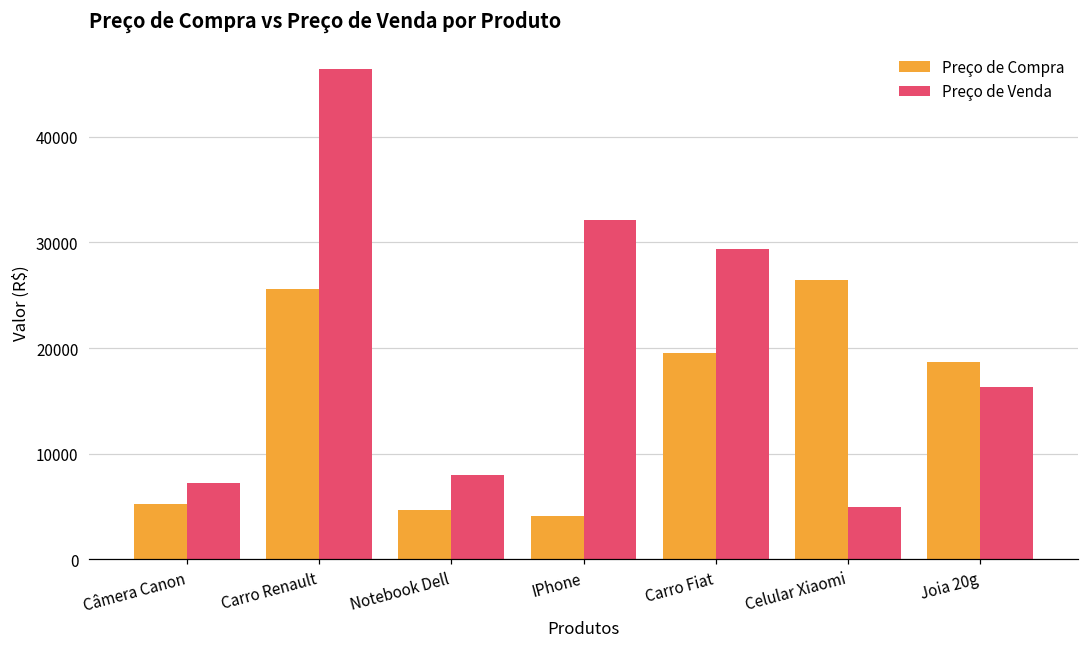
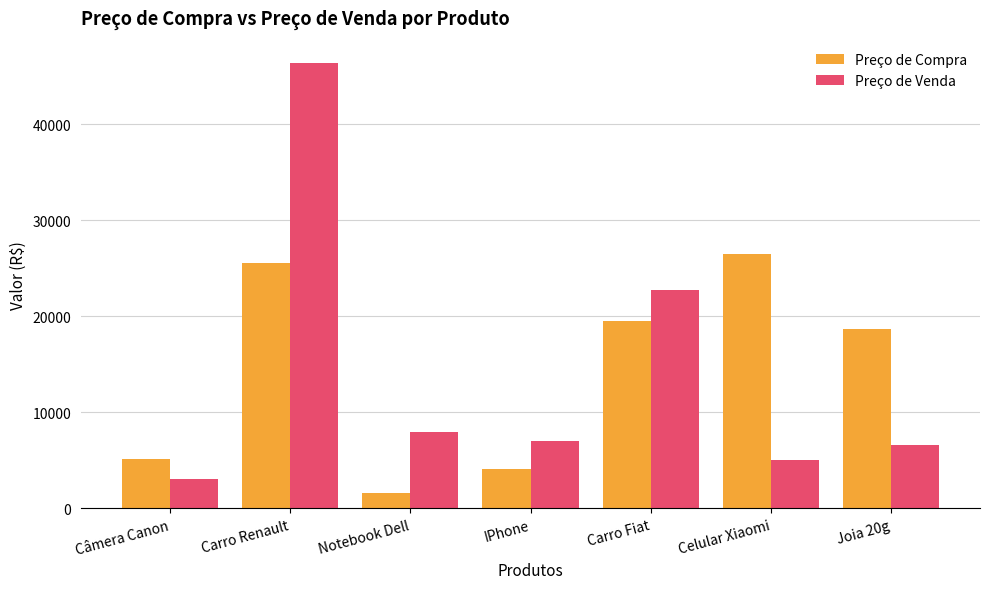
Preço de Venda, Câmera Canon: 7000 -> 3000
Preço de Compra, Notebook Dell: 5000 -> 2000
Preço de Venda, IPhone: 32000 -> 7000
Preço de Venda, Carro Fiat: 29000 -> 23000
Preço de Venda, Joia 20g: 16000 -> 7000
